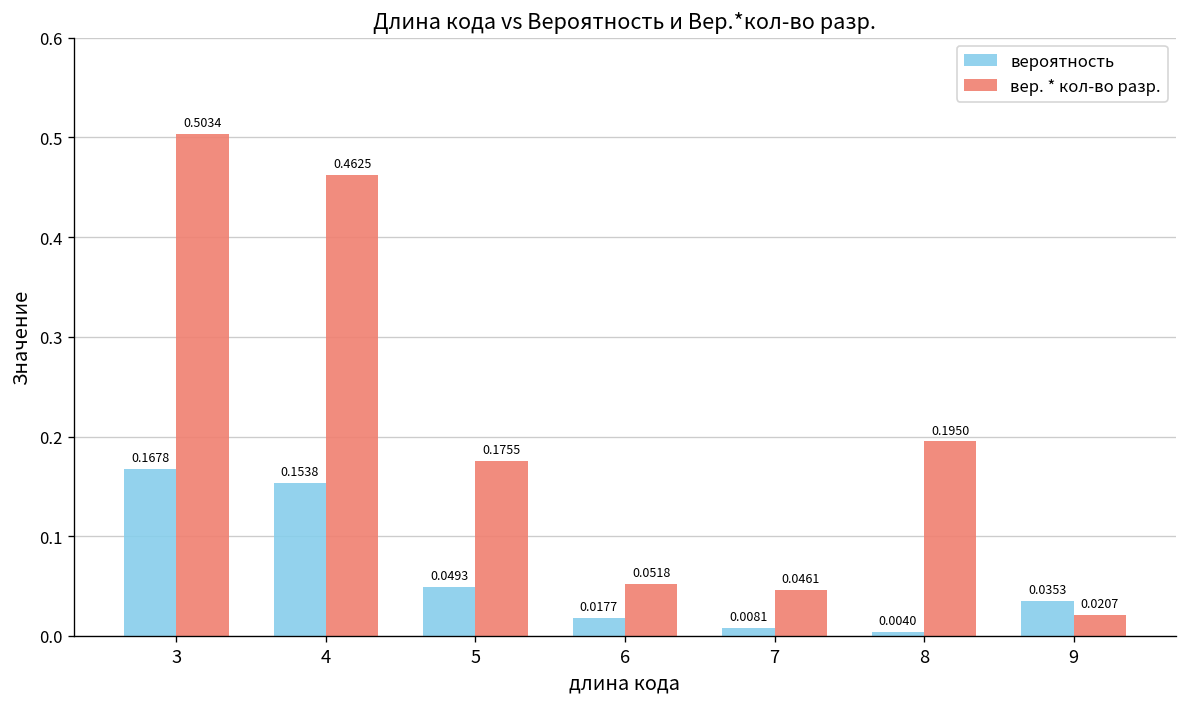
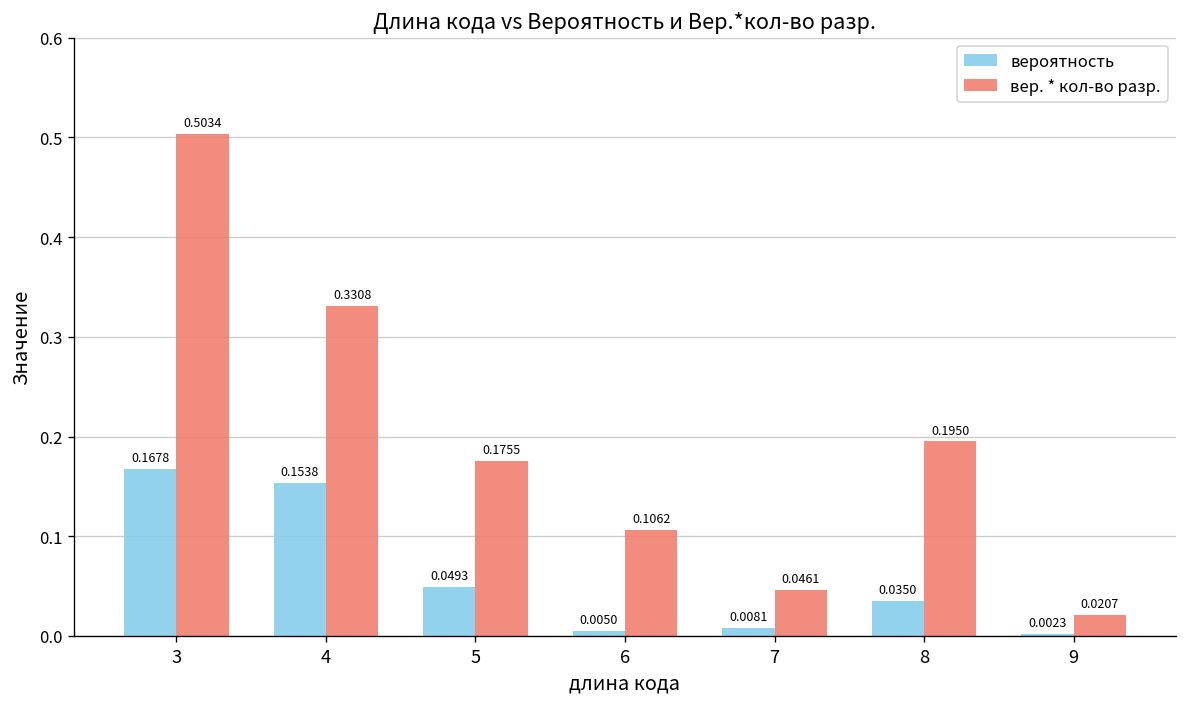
вер. * кол-во разр., 4: 0.4625 -> 0.3308
вероятность, 6: 0.0177 -> 0.0050
вер. * кол-во разр., 6: 0.0518 -> 0.1062
вероятность, 8: 0.0040 -> 0.0350
вероятность, 9: 0.0353 -> 0.0023
